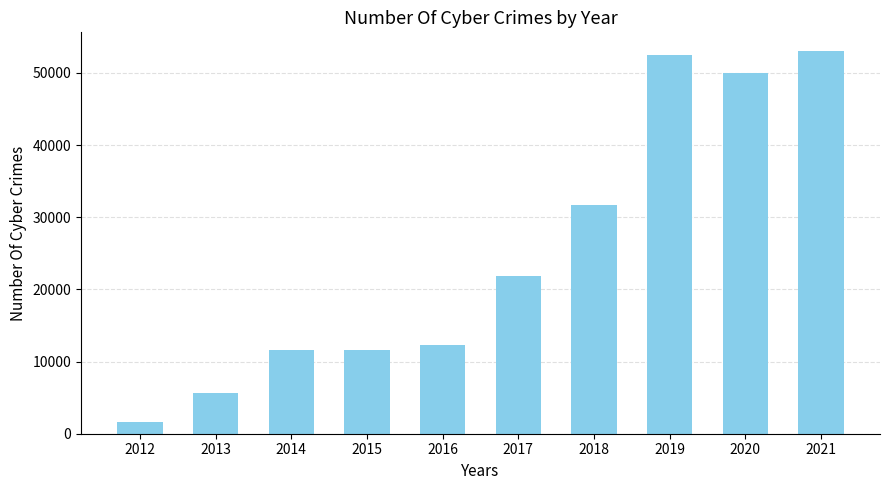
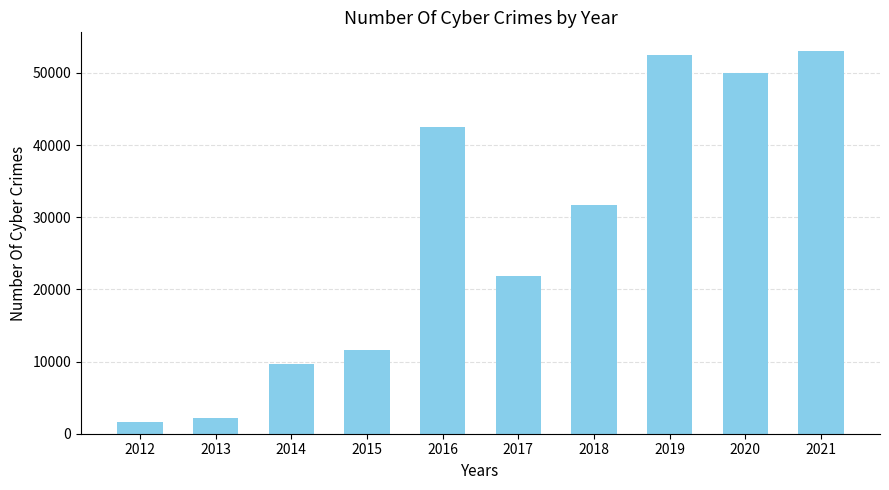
2013: 6000 -> 2000
2014: 12000 -> 10000
2016: 12000 -> 42000
